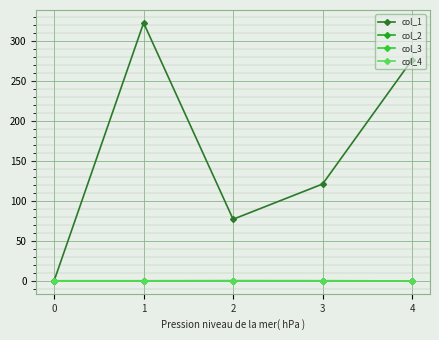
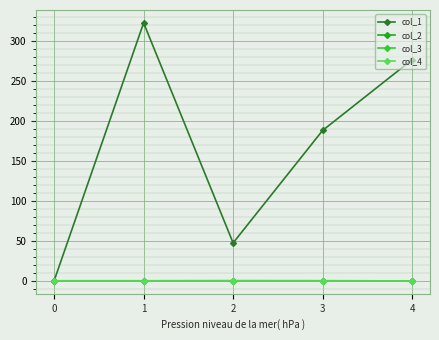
col_1, 2: 80 -> 50
col_1, 3: 120 -> 190
